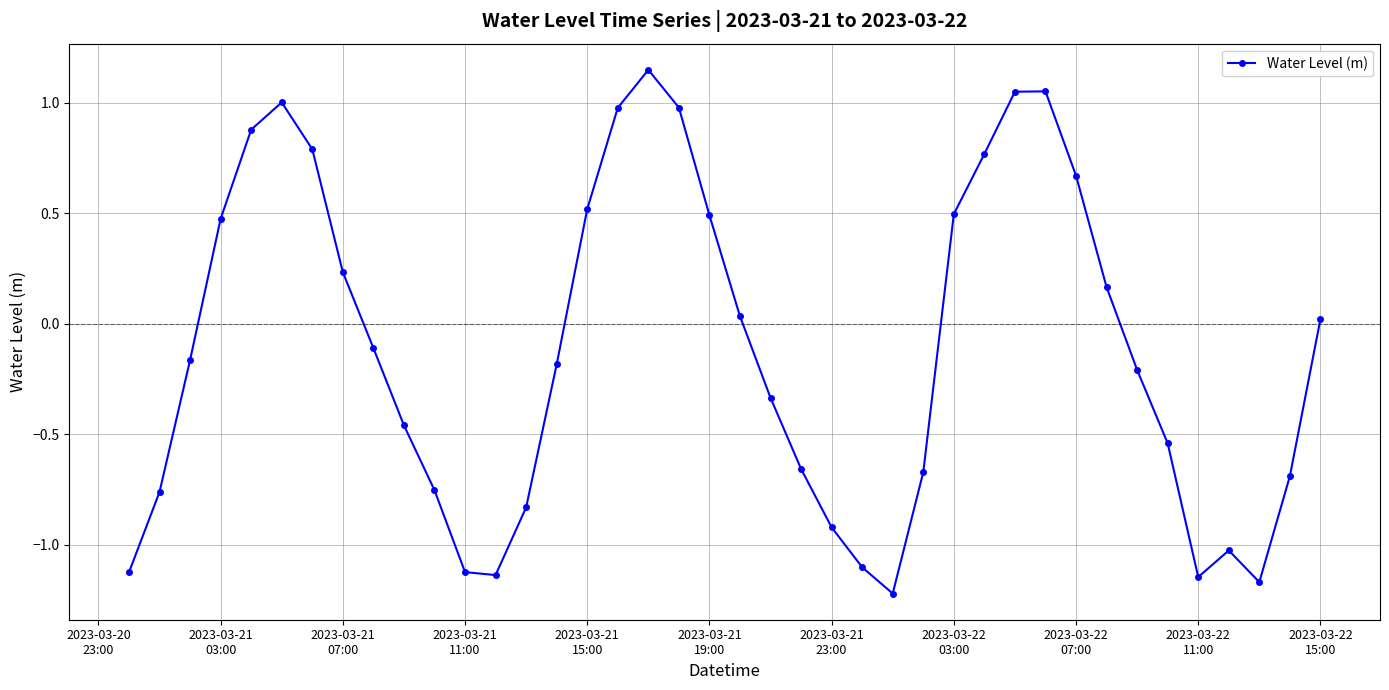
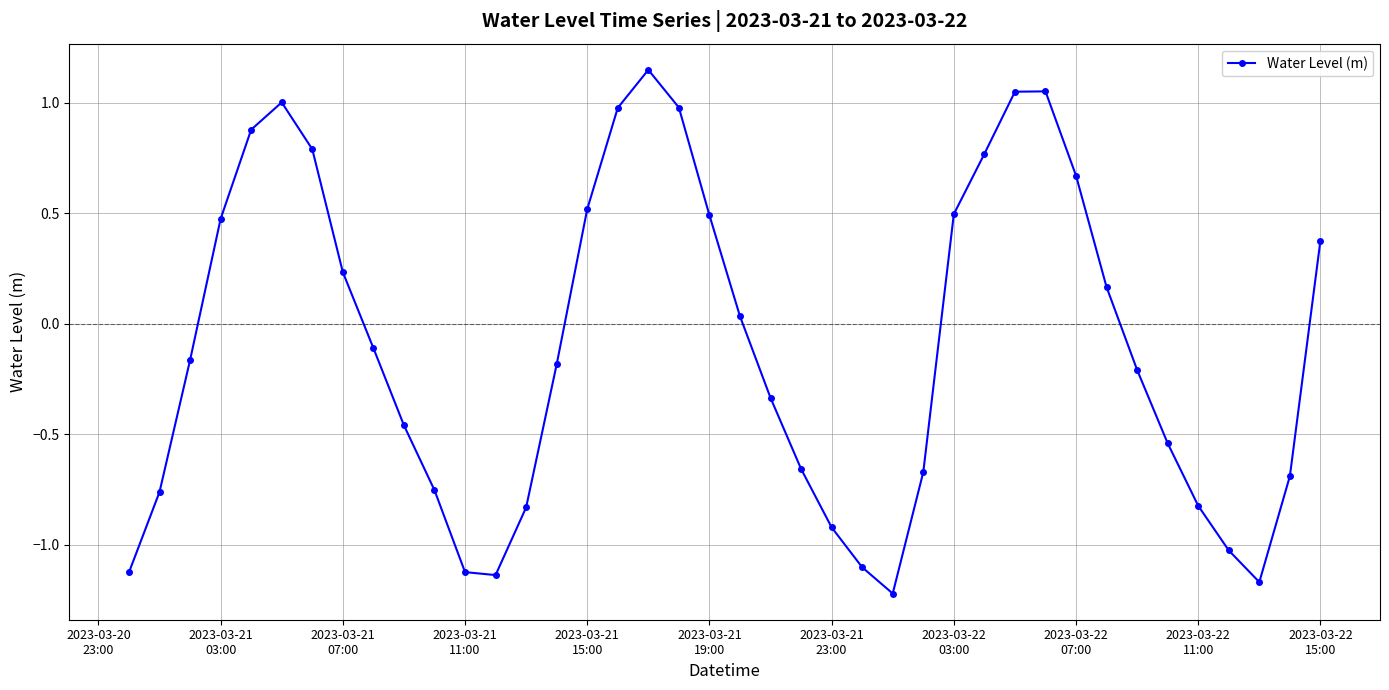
2023-03-22 11:00: -1.15 -> -0.82
2023-03-22 15:00: 0.02 -> 0.38
